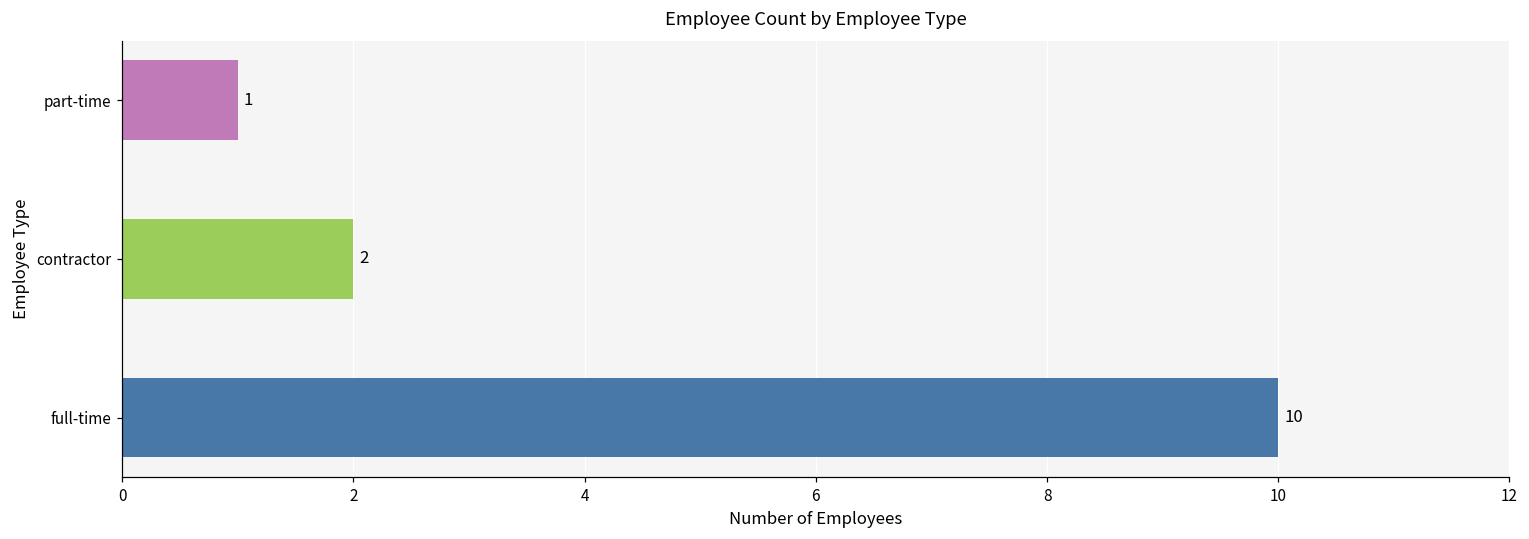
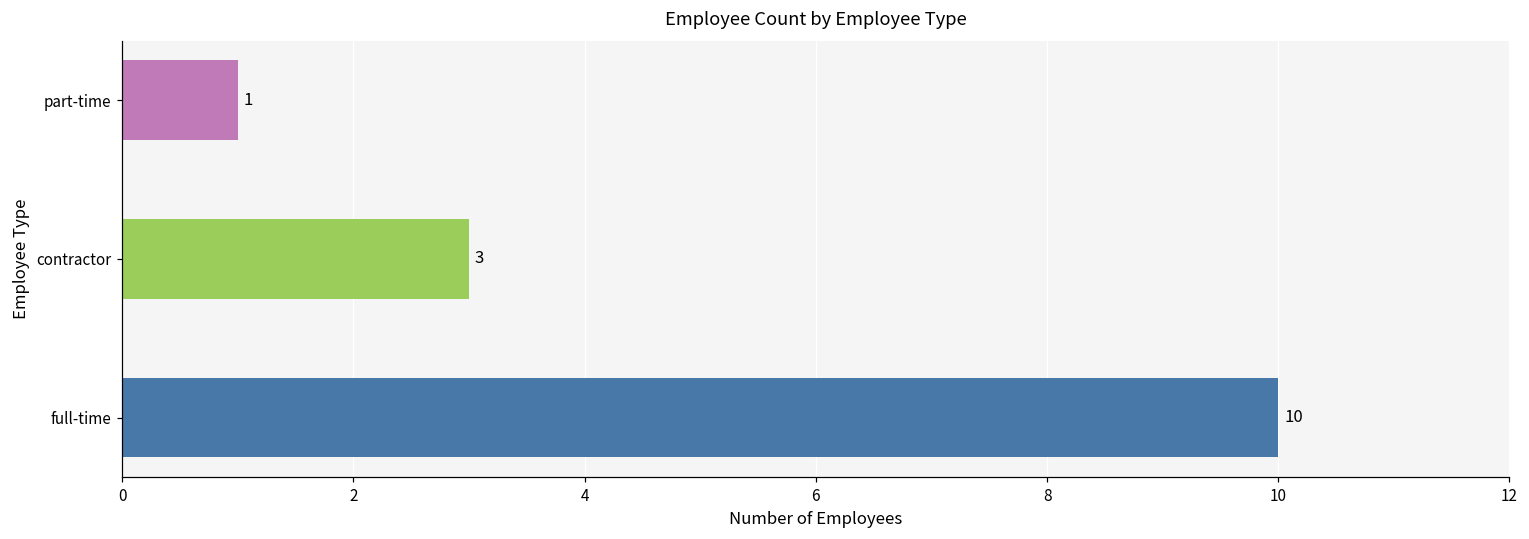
contractor: 2 -> 3
